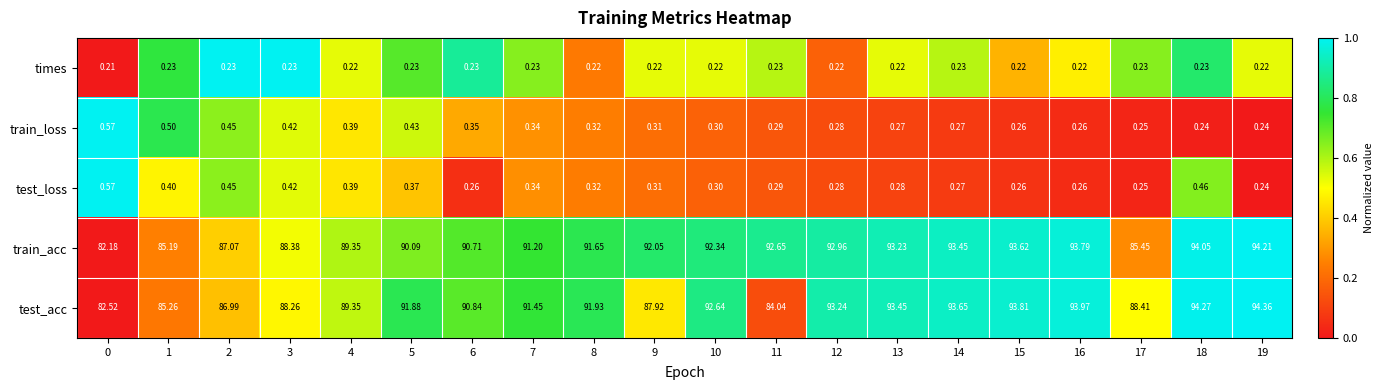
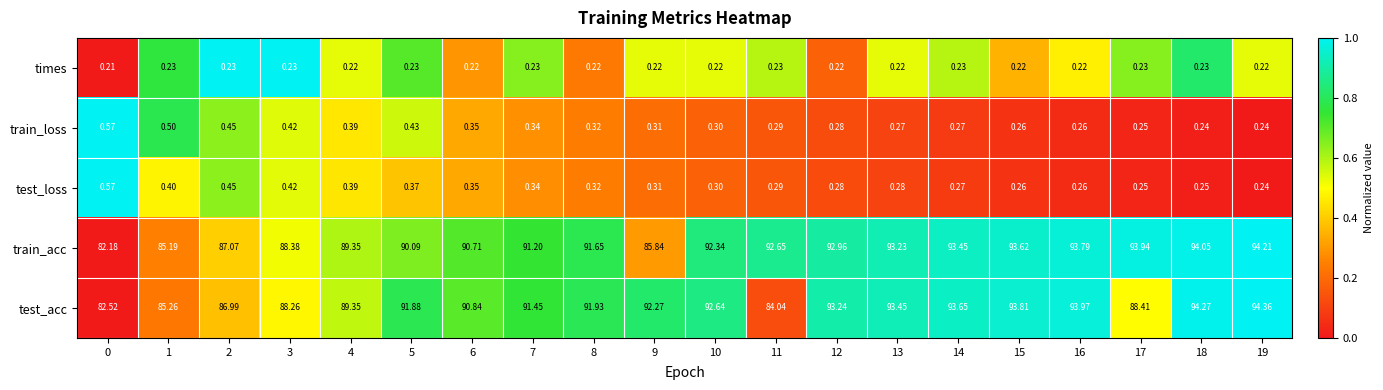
times, 6: 0.23 -> 0.22
test_loss, 6: 0.26 -> 0.35
test_loss, 18: 0.46 -> 0.25
train_acc, 9: 92.05 -> 85.84
train_acc, 17: 85.45 -> 93.94
test_acc, 9: 87.92 -> 92.27
